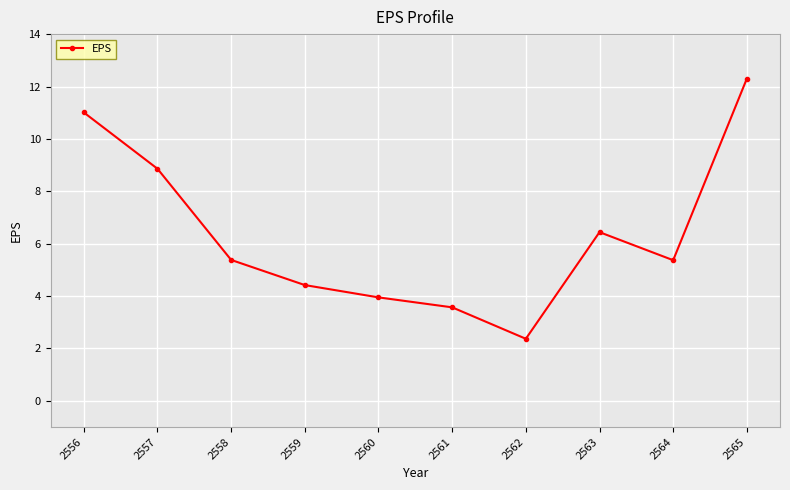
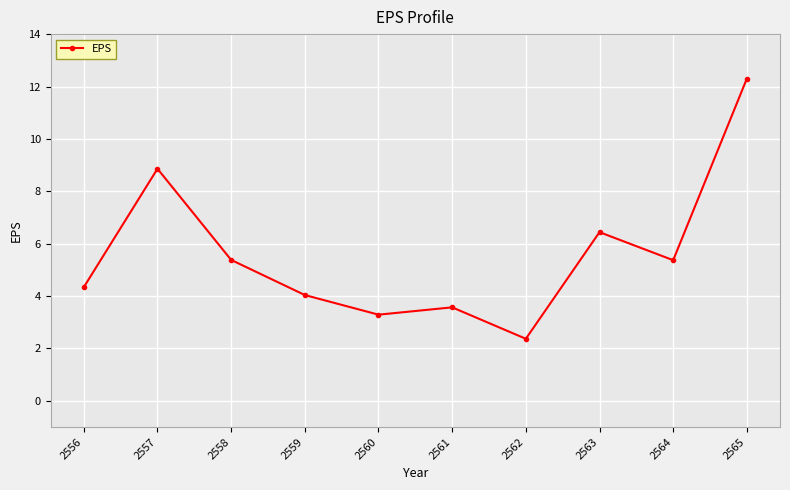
2556: 11.0 -> 4.3
2559: 4.4 -> 4.0
2560: 4.0 -> 3.3
